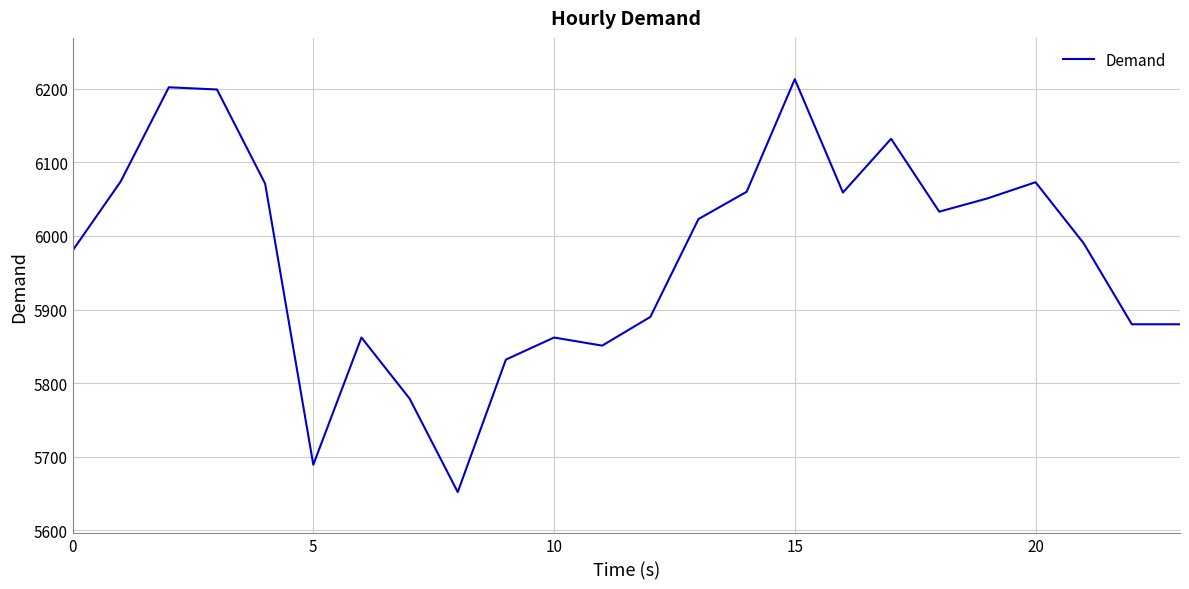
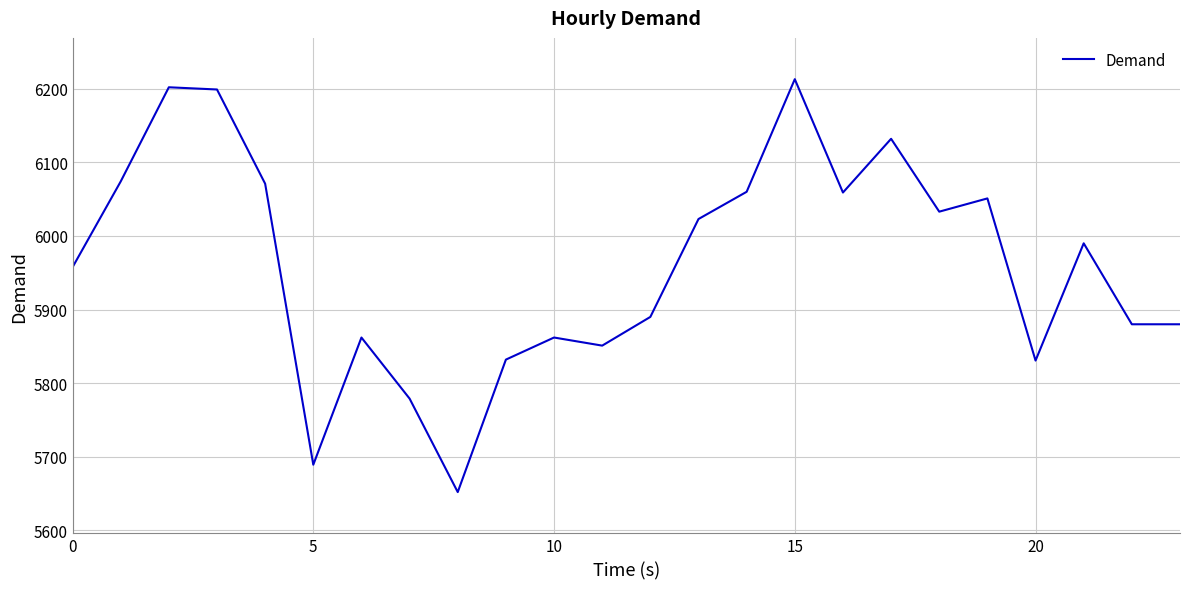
0: 5980 -> 5960
20: 6070 -> 5830
